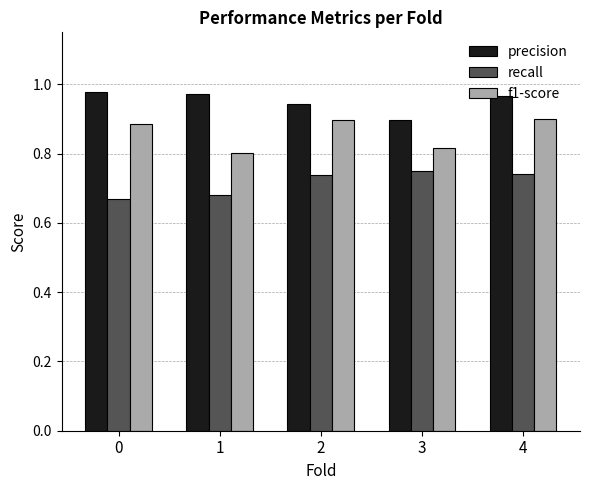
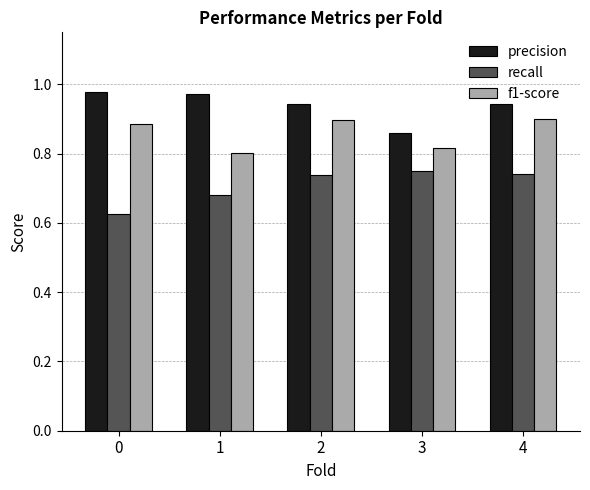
recall, 0: 0.67 -> 0.63
precision, 3: 0.90 -> 0.86
precision, 4: 0.97 -> 0.94
